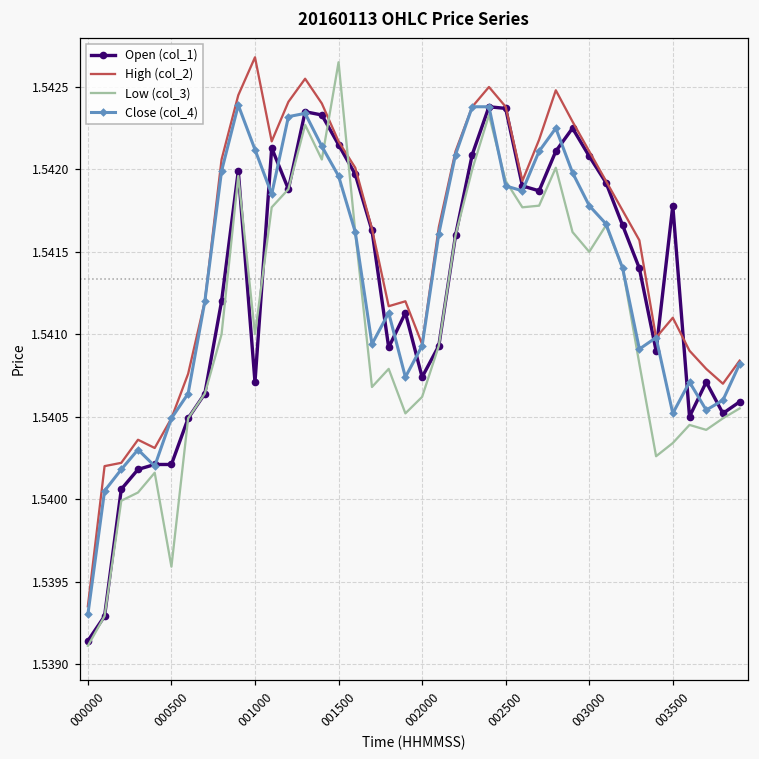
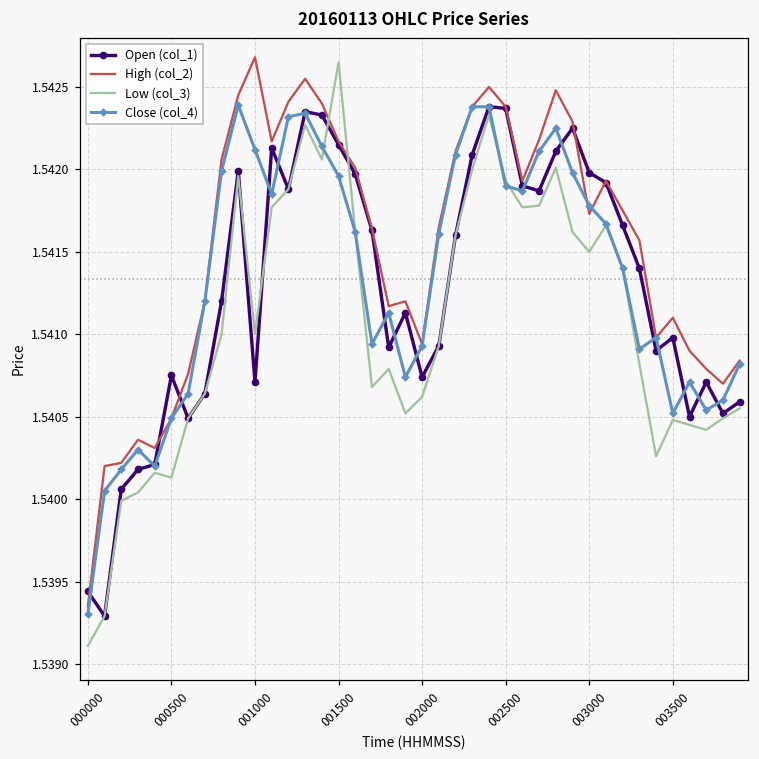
Open (col_1), 000000: 1.53914 -> 1.53944
Open (col_1), 000500: 1.54021 -> 1.54075
Low (col_3), 000500: 1.53959 -> 1.54013
Open (col_1), 003000: 1.54208 -> 1.54198
High (col_2), 003000: 1.54211 -> 1.54173
Open (col_1), 003500: 1.54178 -> 1.54098
Low (col_3), 003500: 1.54034 -> 1.54048
